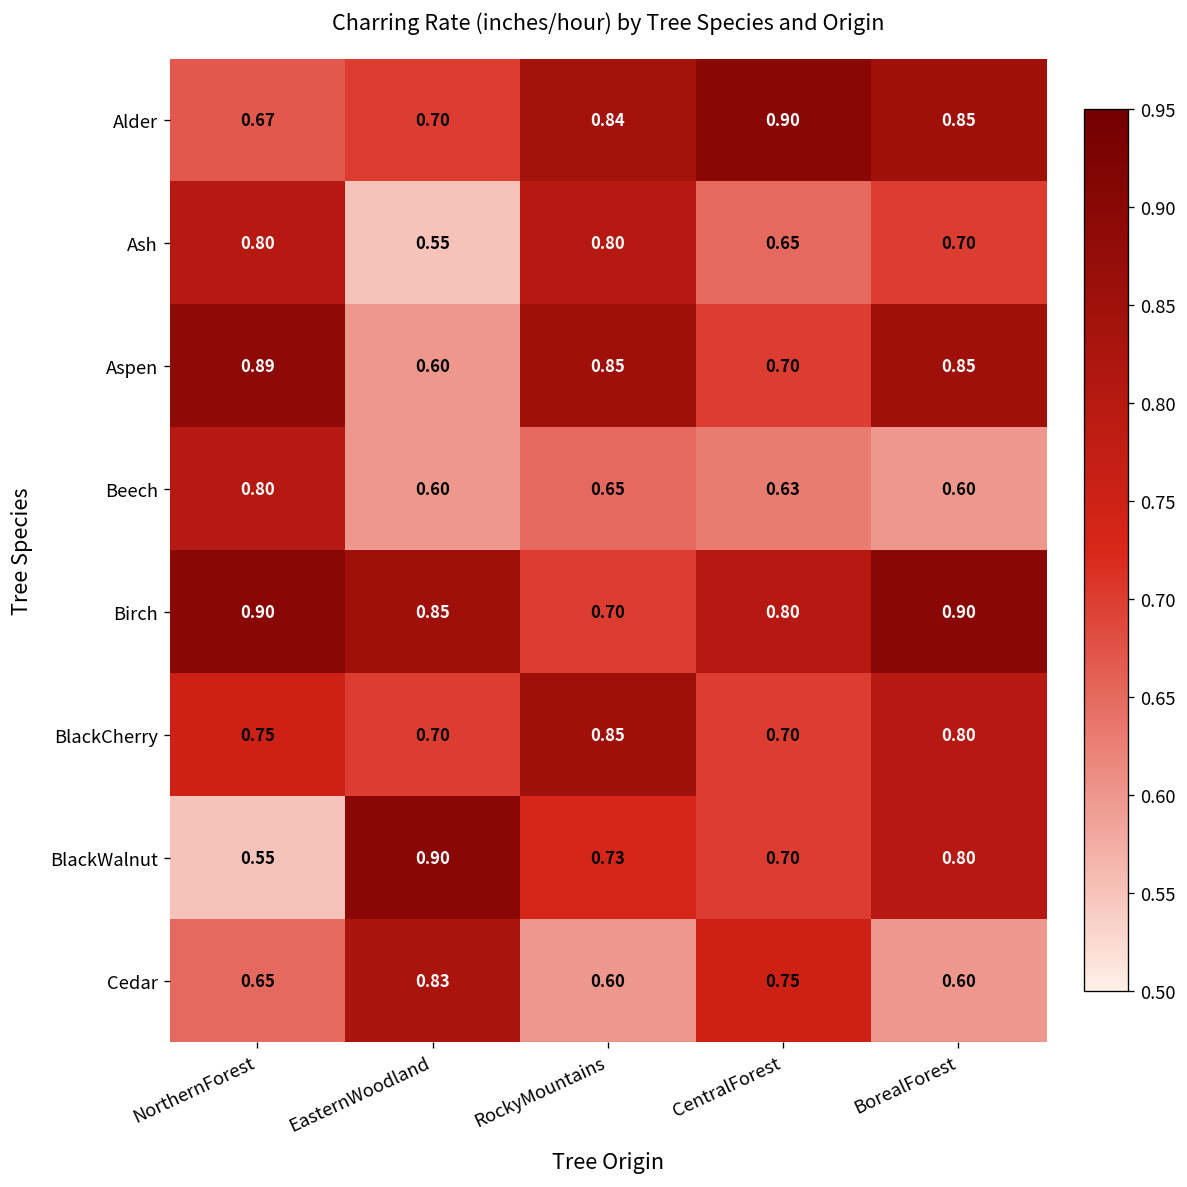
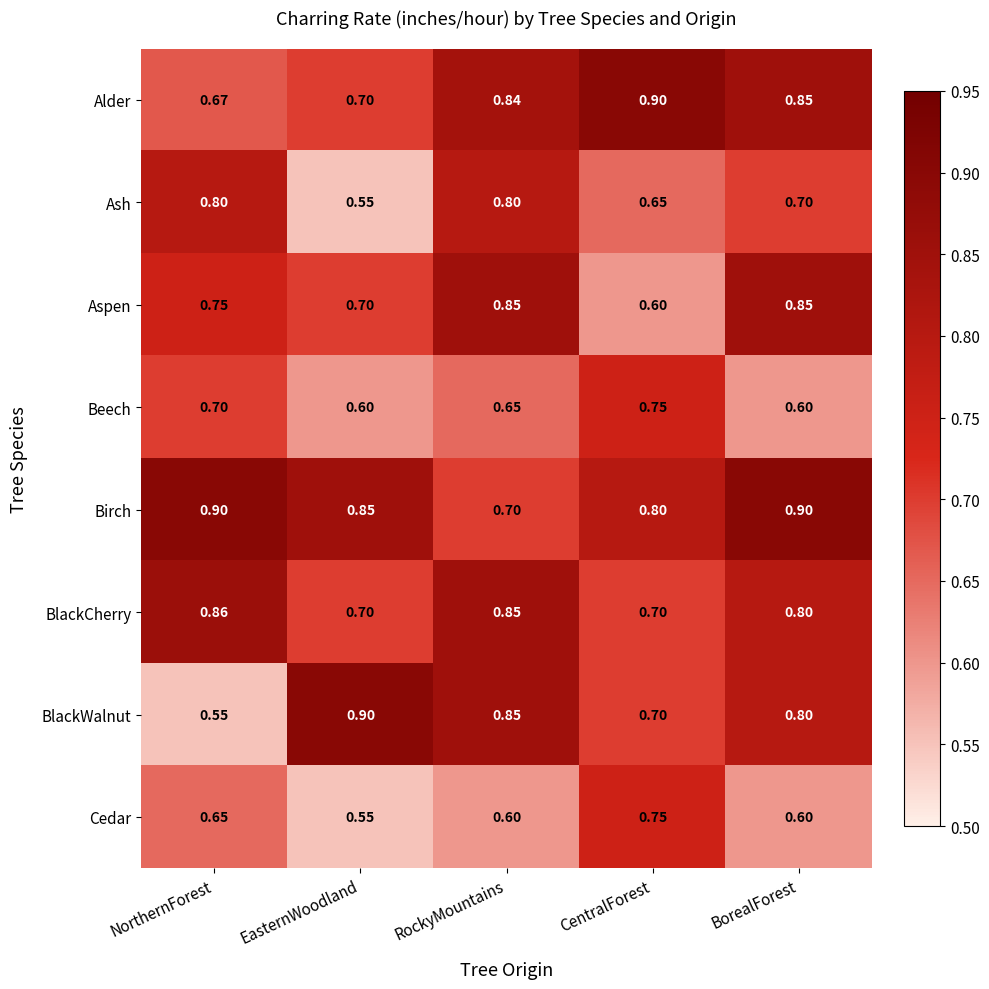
Aspen, NorthernForest: 0.89 -> 0.75
Aspen, EasternWoodland: 0.60 -> 0.70
Aspen, CentralForest: 0.70 -> 0.60
Beech, NorthernForest: 0.80 -> 0.70
Beech, CentralForest: 0.63 -> 0.75
BlackCherry, NorthernForest: 0.75 -> 0.86
BlackWalnut, RockyMountains: 0.73 -> 0.85
Cedar, EasternWoodland: 0.83 -> 0.55
